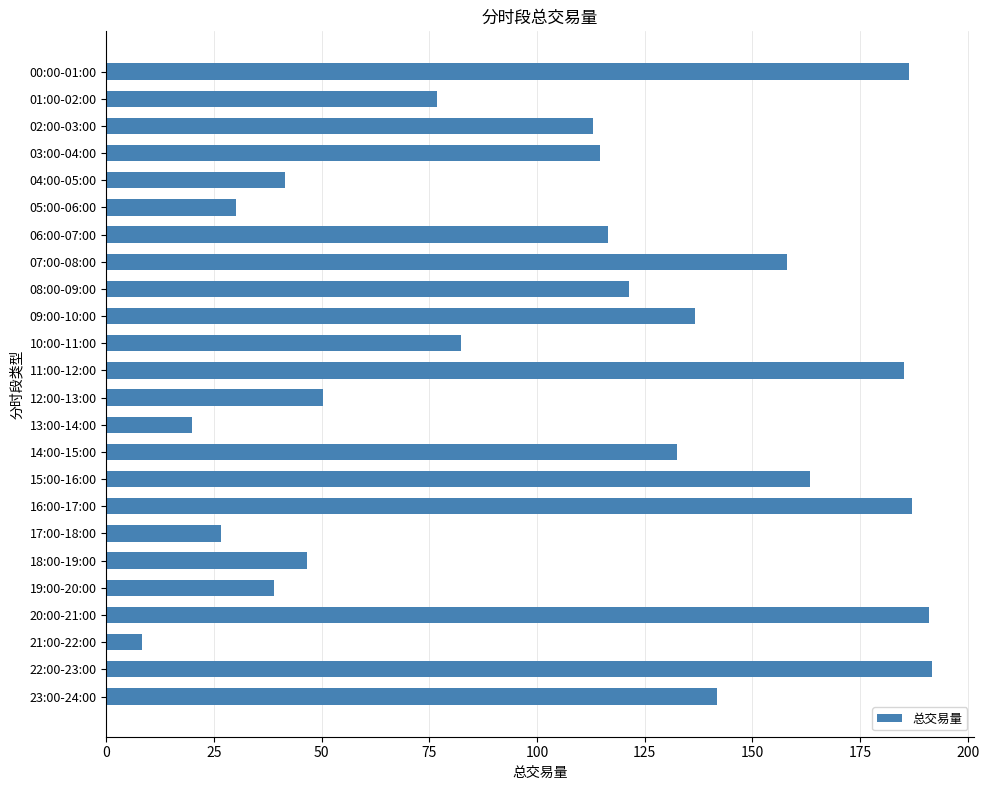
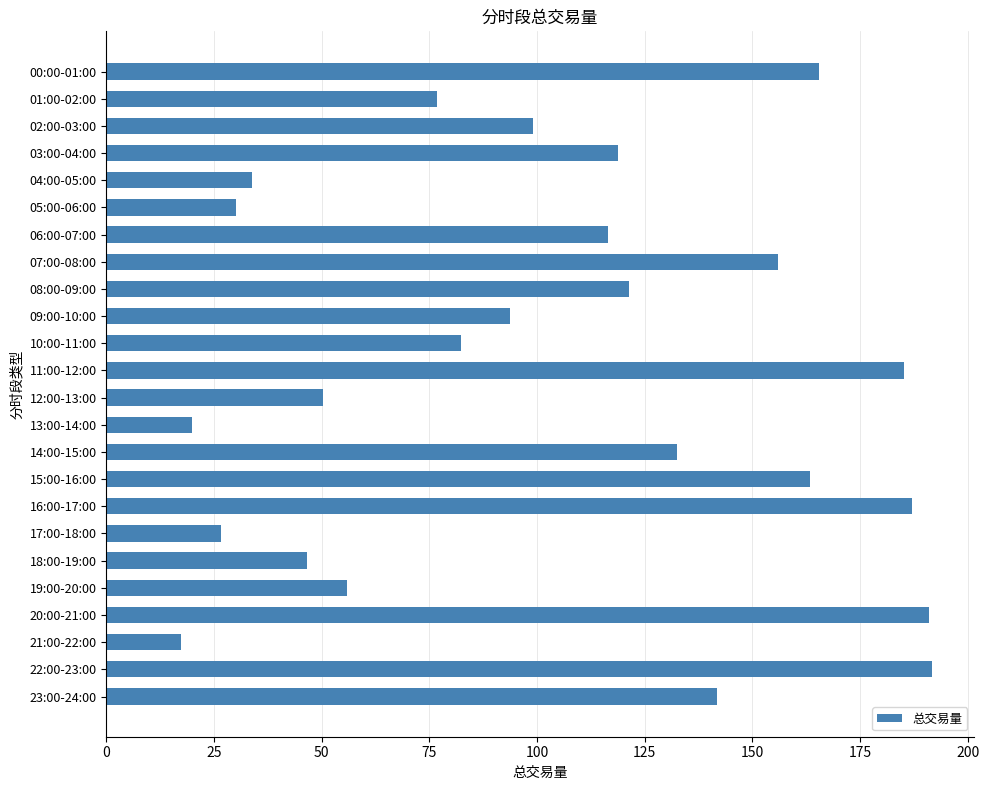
00:00-01:00: 186 -> 165
02:00-03:00: 113 -> 99
03:00-04:00: 115 -> 119
04:00-05:00: 41 -> 34
07:00-08:00: 158 -> 156
09:00-10:00: 137 -> 94
19:00-20:00: 39 -> 56
21:00-22:00: 8 -> 17
